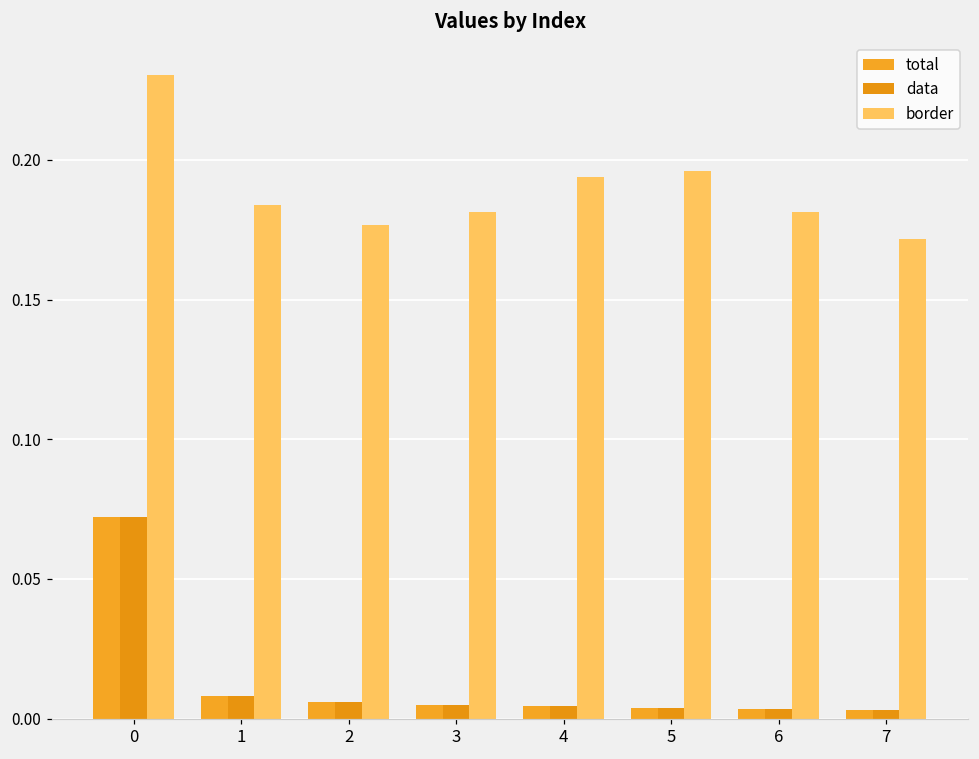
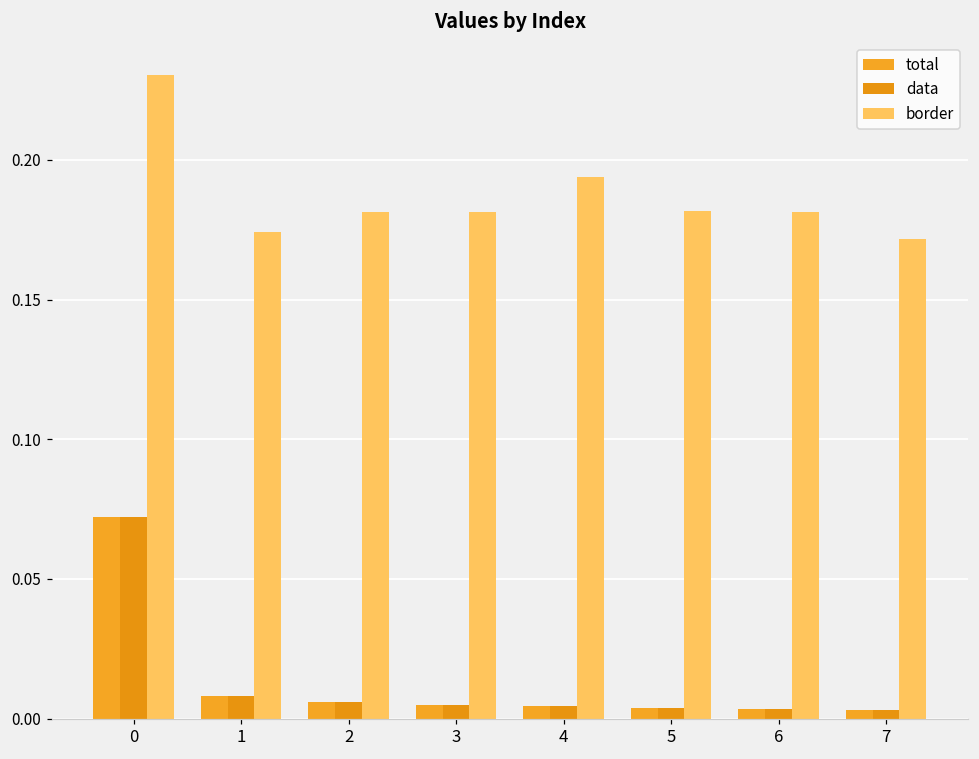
border, 1: 0.184 -> 0.174
border, 2: 0.177 -> 0.181
border, 5: 0.196 -> 0.182
